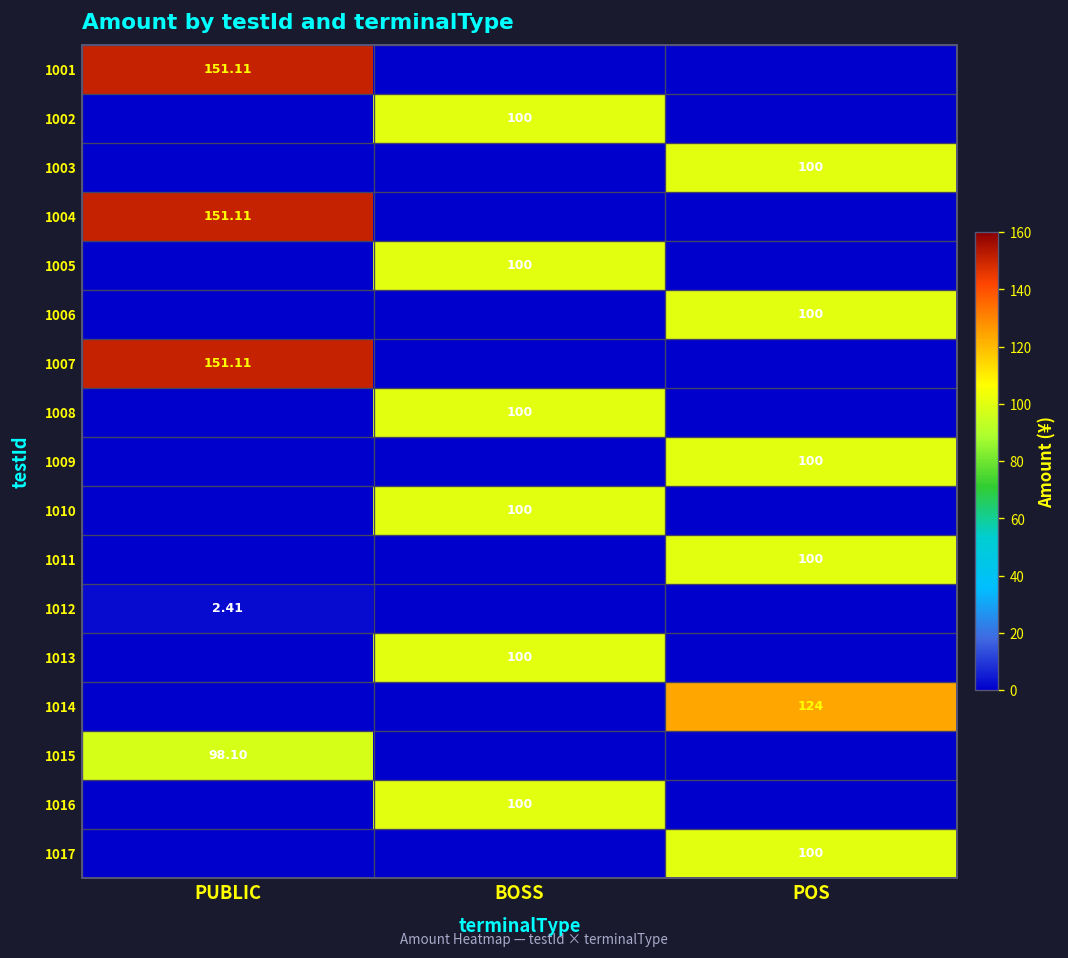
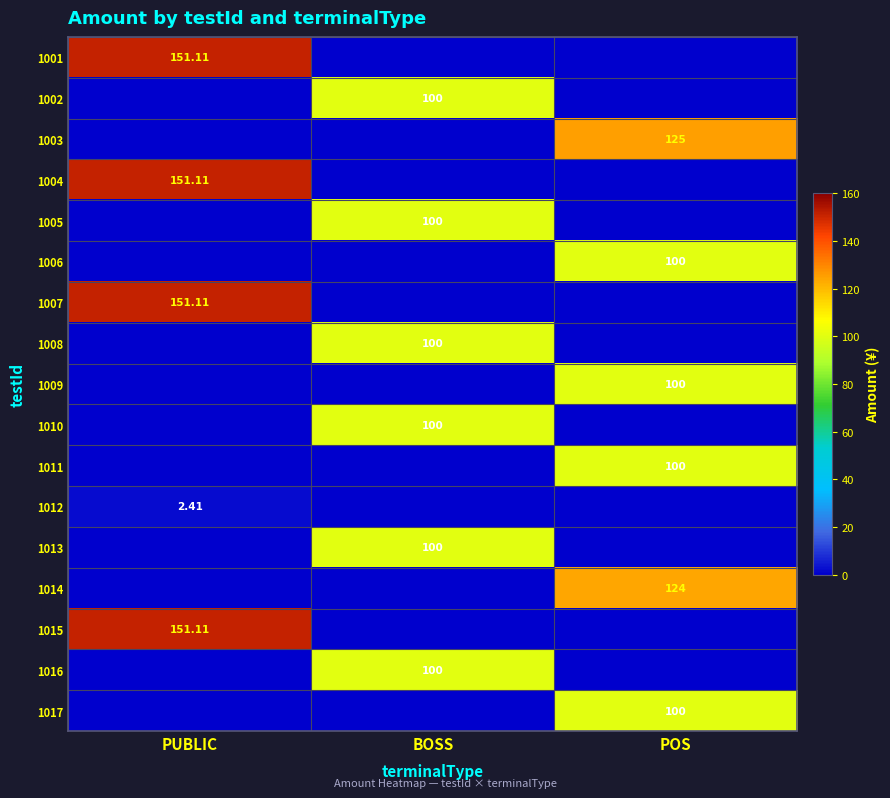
1003, POS: 100 -> 125
1015, PUBLIC: 98.10 -> 151.11
